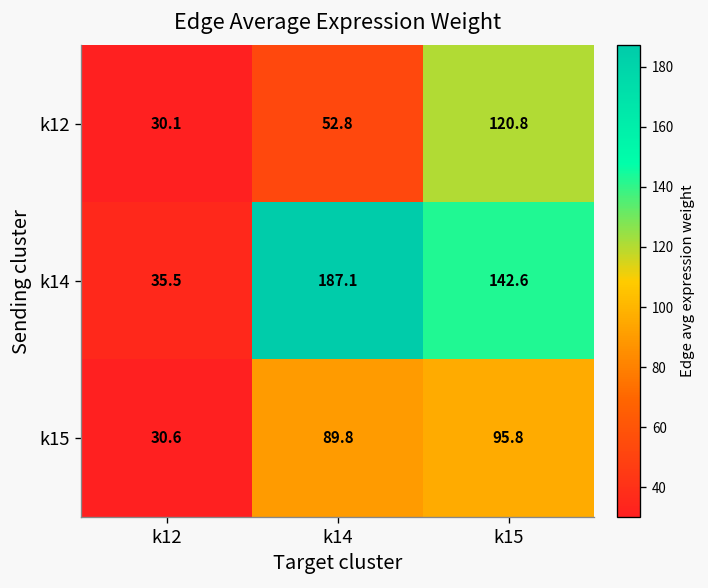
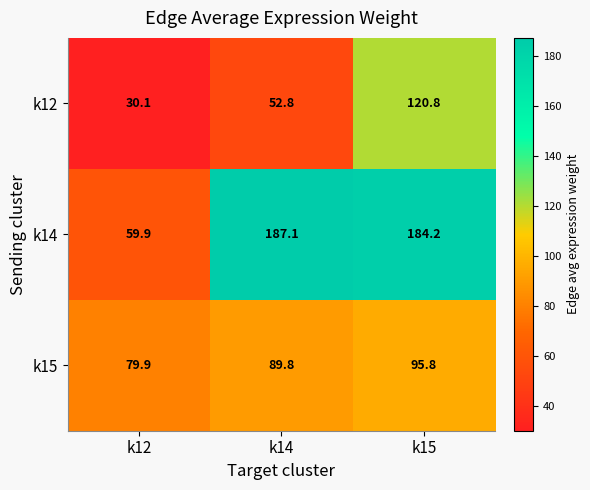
k14, k12: 35.5 -> 59.9
k14, k15: 142.6 -> 184.2
k15, k12: 30.6 -> 79.9
